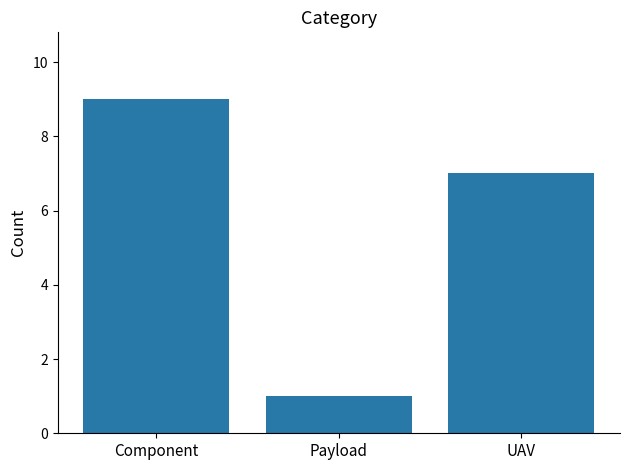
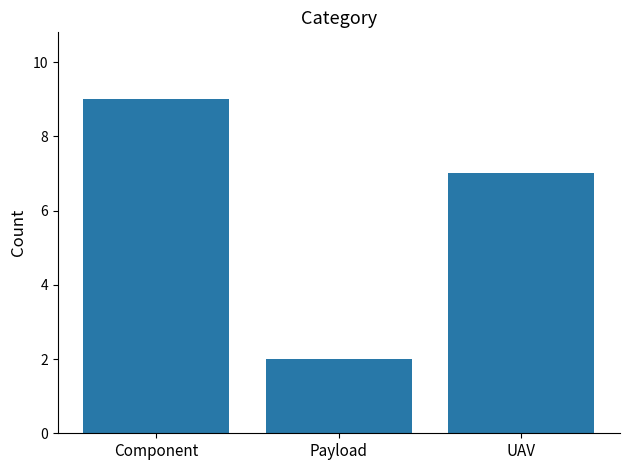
Payload: 1 -> 2
